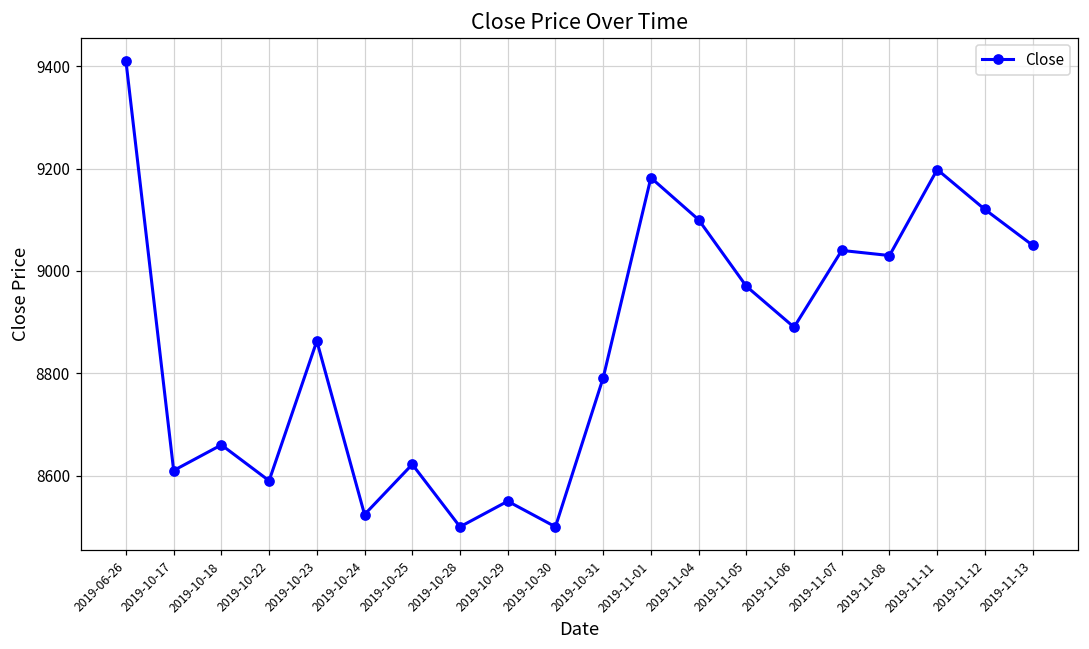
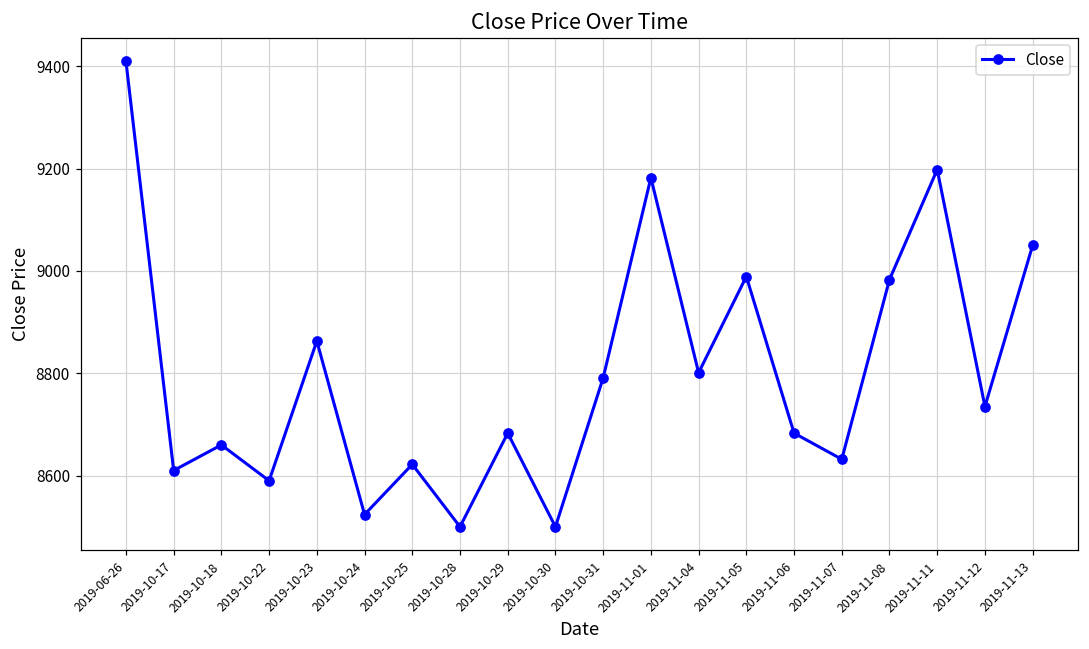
2019-10-29: 8550 -> 8680
2019-11-04: 9100 -> 8800
2019-11-05: 8970 -> 8990
2019-11-06: 8890 -> 8680
2019-11-07: 9040 -> 8630
2019-11-08: 9030 -> 8980
2019-11-12: 9120 -> 8740
